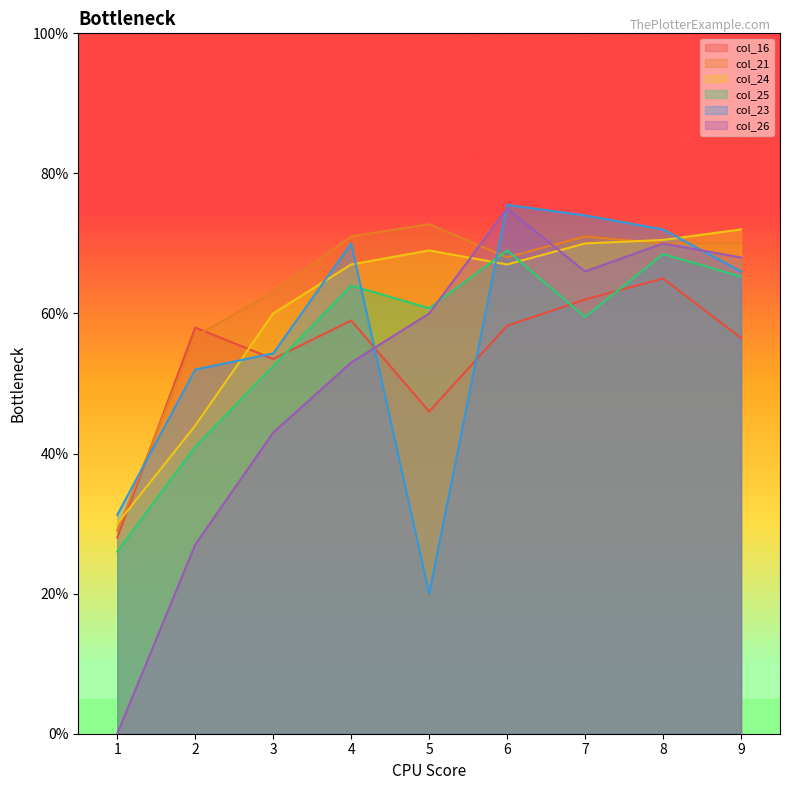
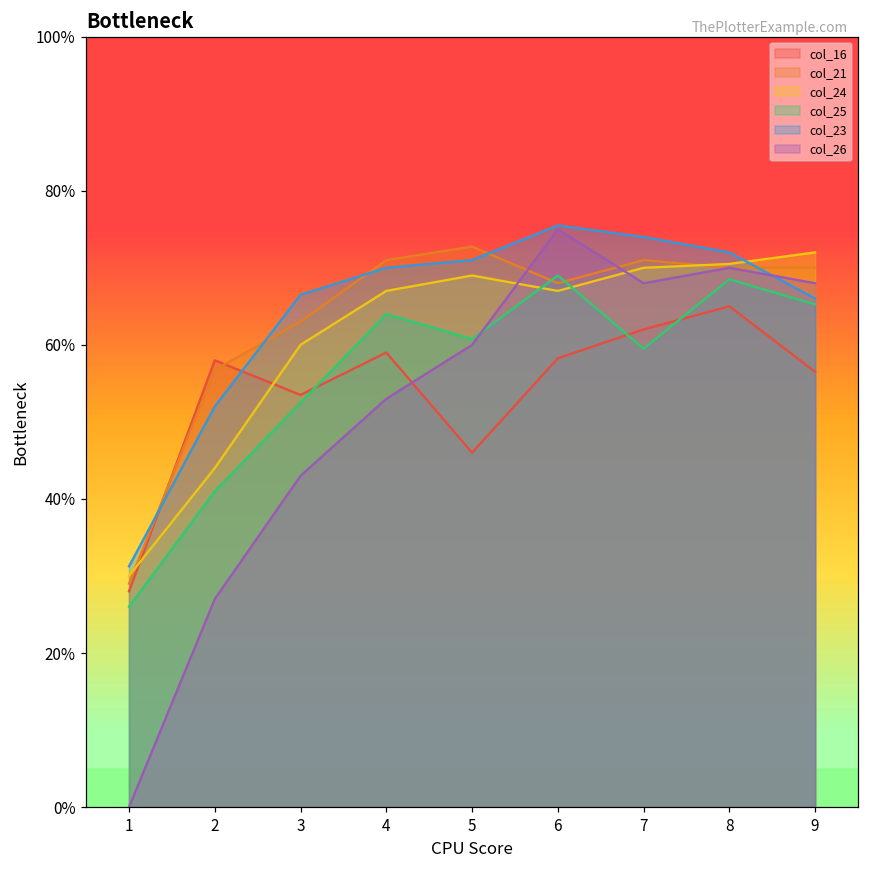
col_23, 3: 54% -> 67%
col_23, 5: 20% -> 71%
col_26, 7: 66% -> 68%
